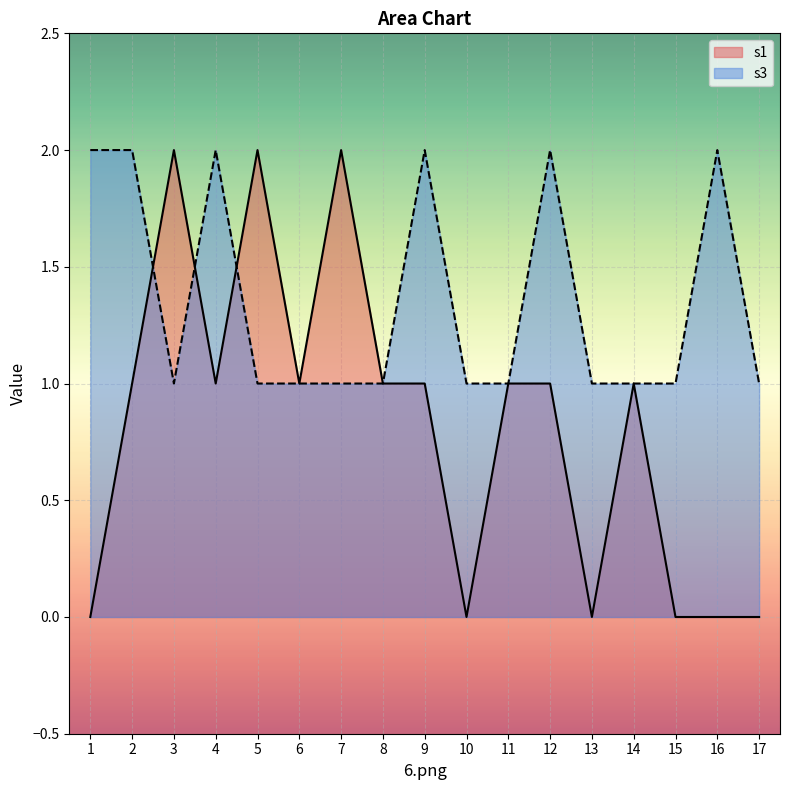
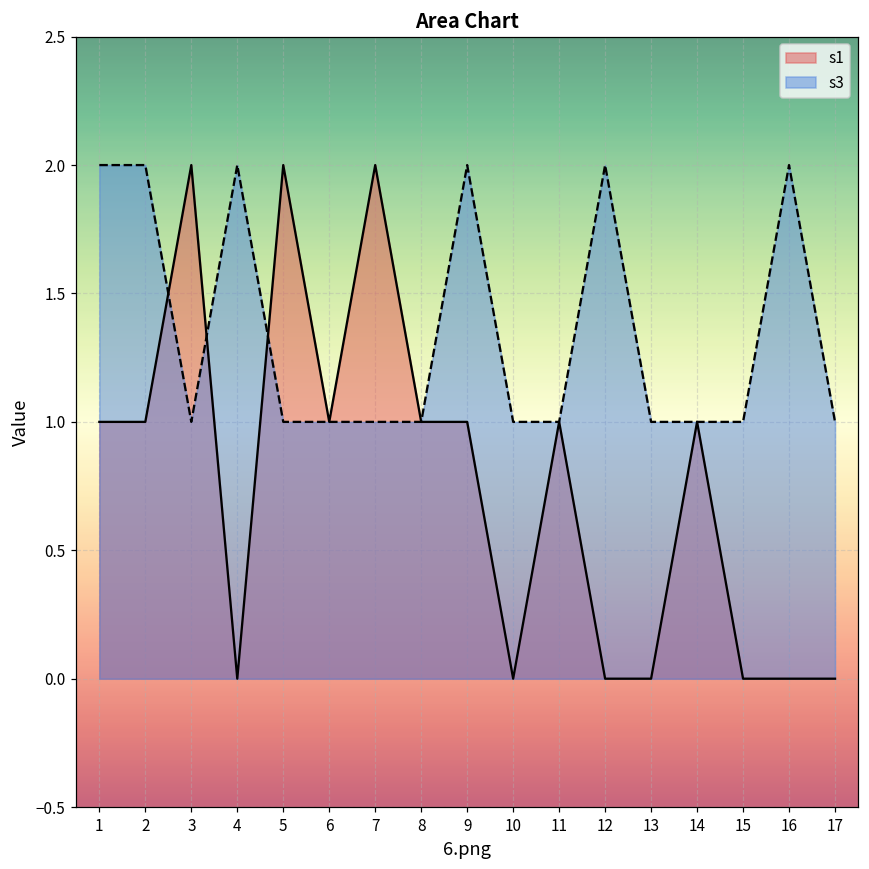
s1, 1: 0 -> 1
s1, 4: 1 -> 0
s1, 12: 1 -> 0
